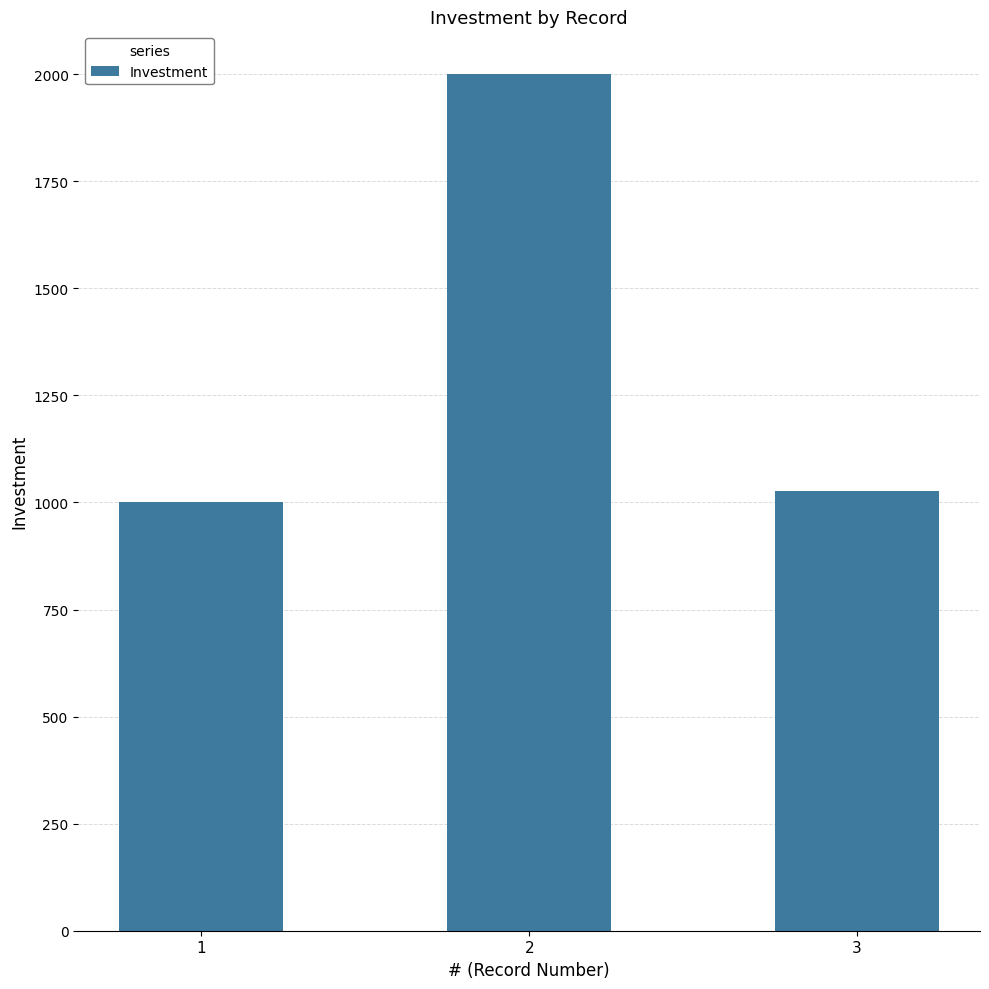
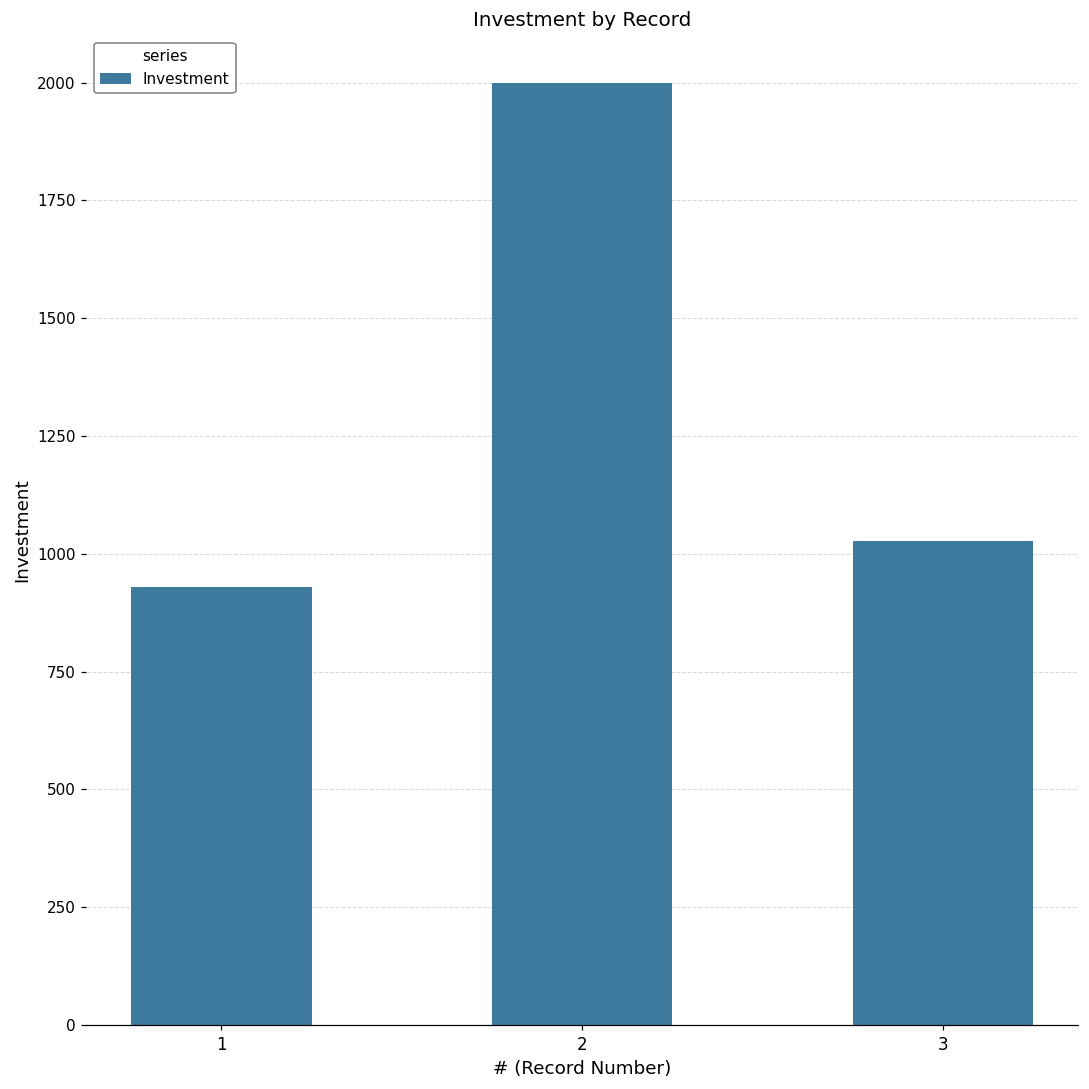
1: 1000 -> 930
